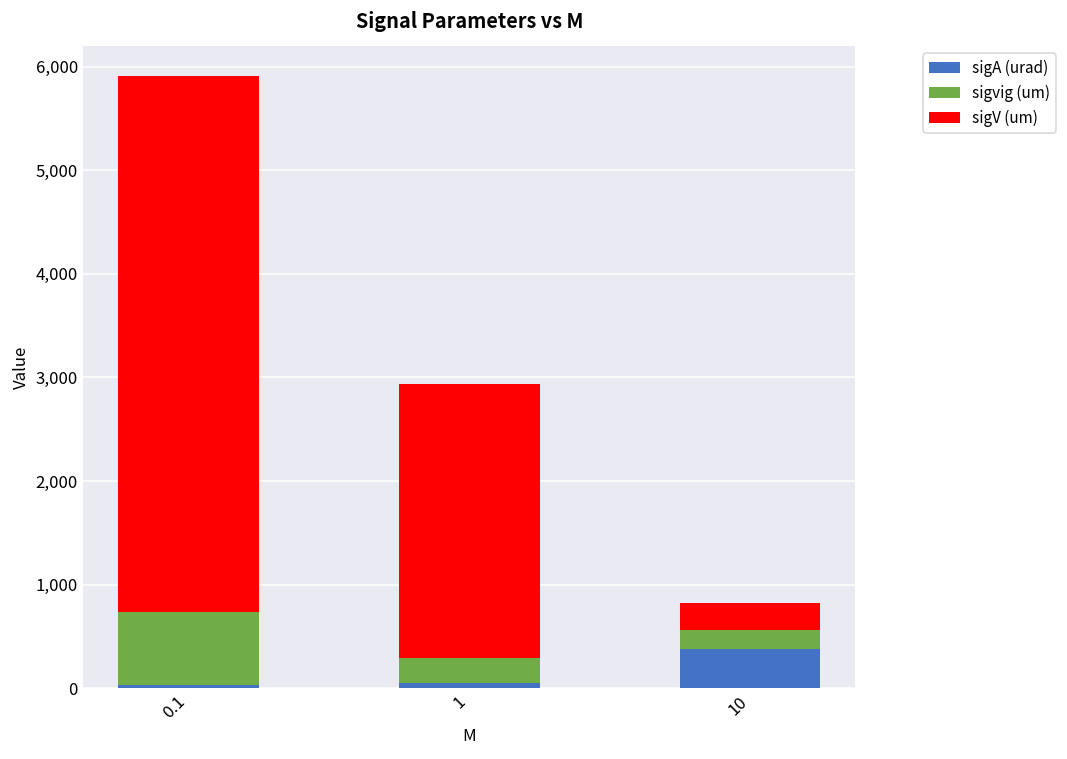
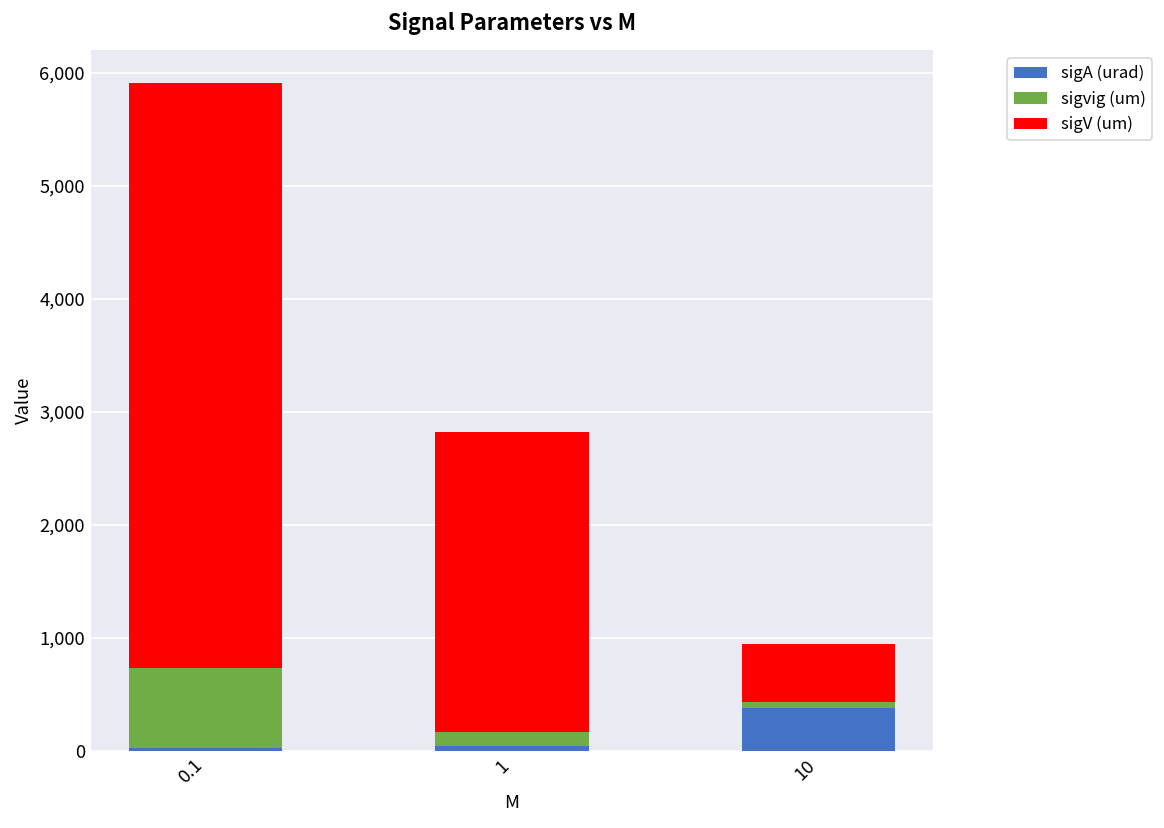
sigvig (um), 1: 200 -> 100
sigvig (um), 10: 200 -> 100
sigV (um), 10: 300 -> 500
